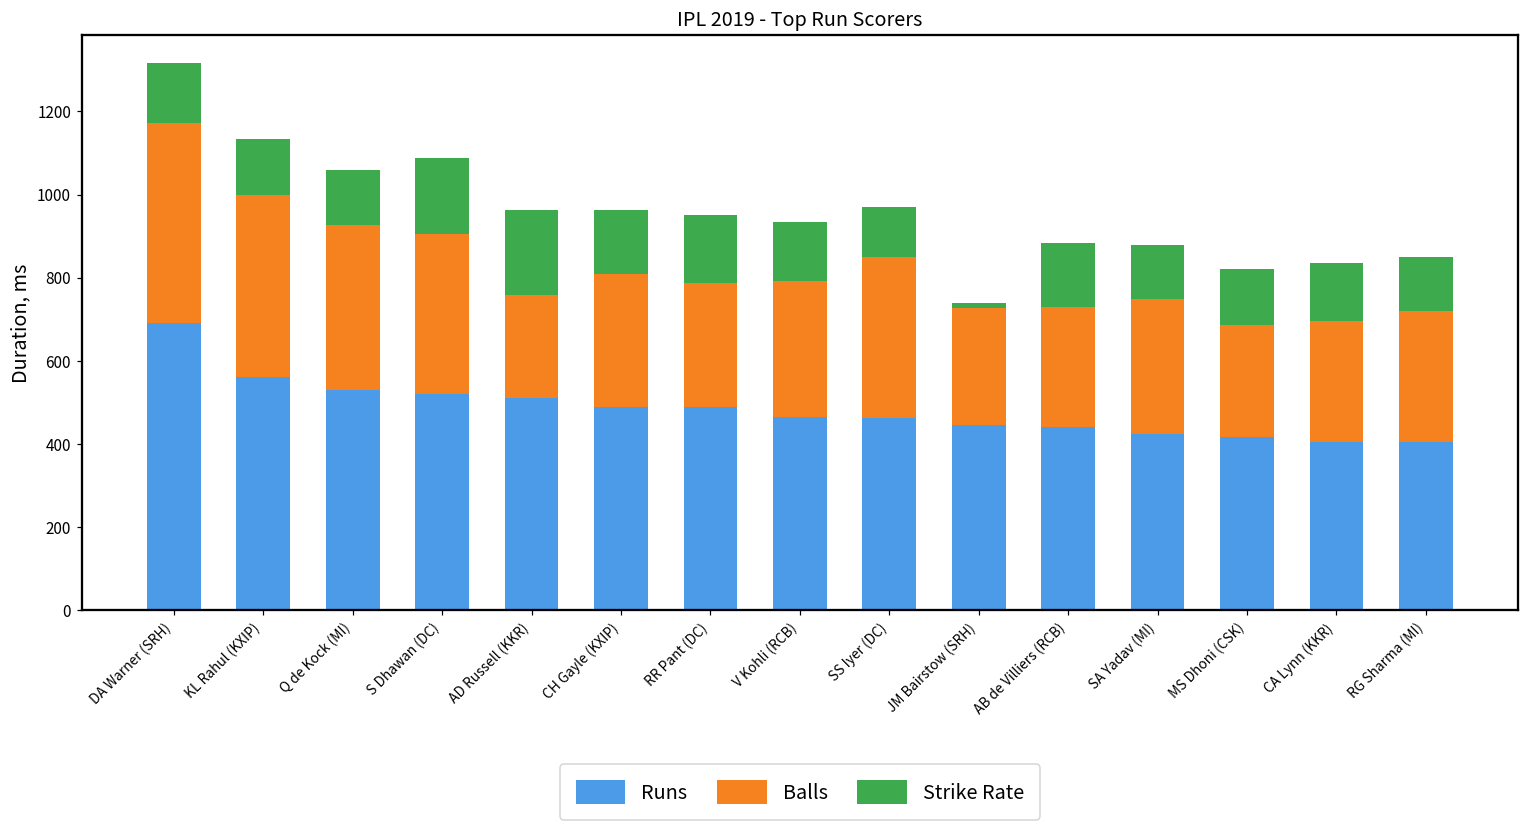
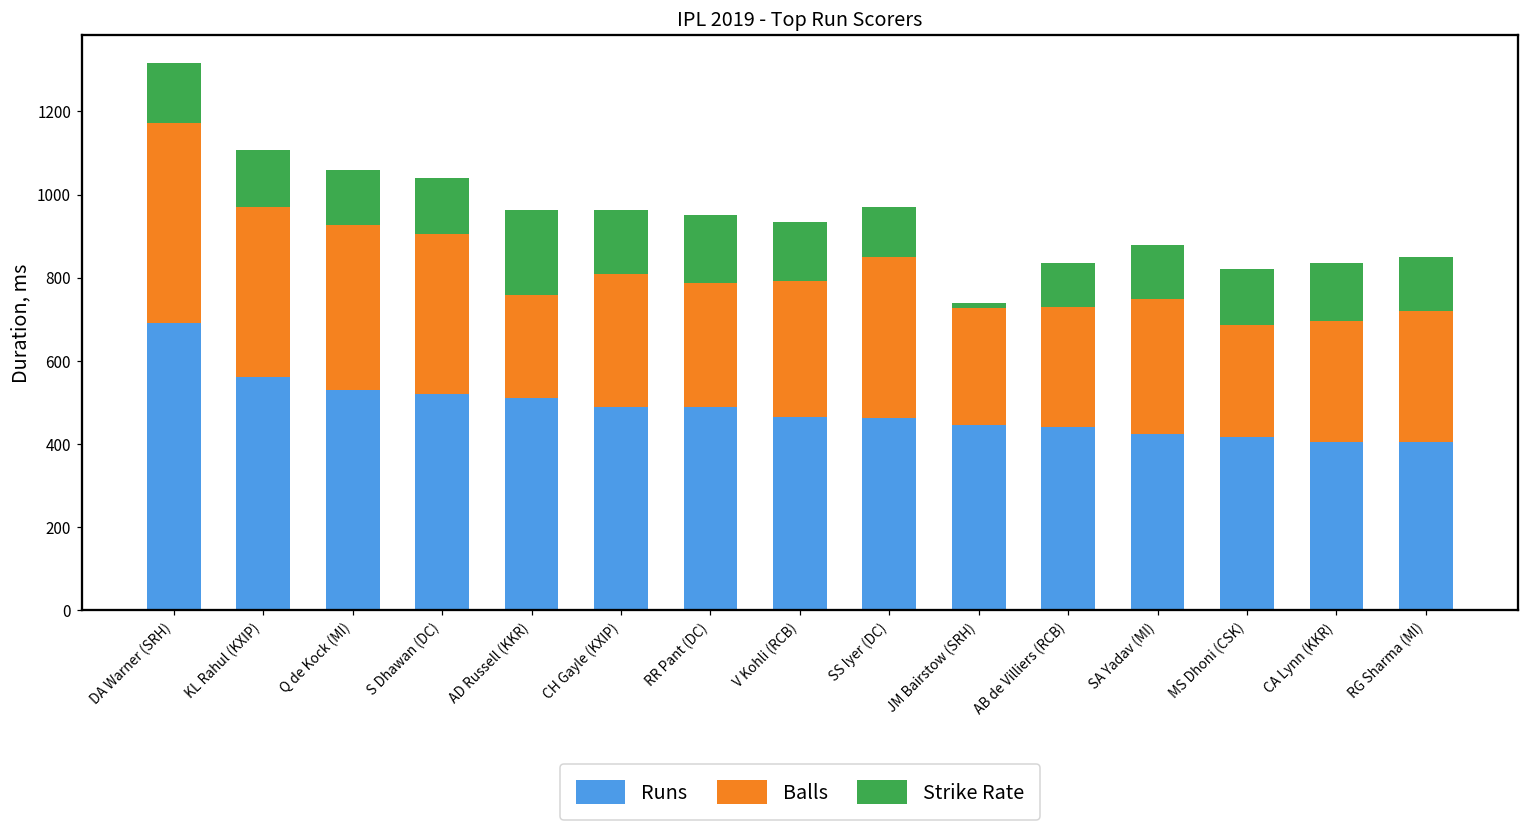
Balls, KL Rahul (KXIP): 440 -> 410
Strike Rate, S Dhawan (DC): 180 -> 140
Strike Rate, AB de Villiers (RCB): 150 -> 110
